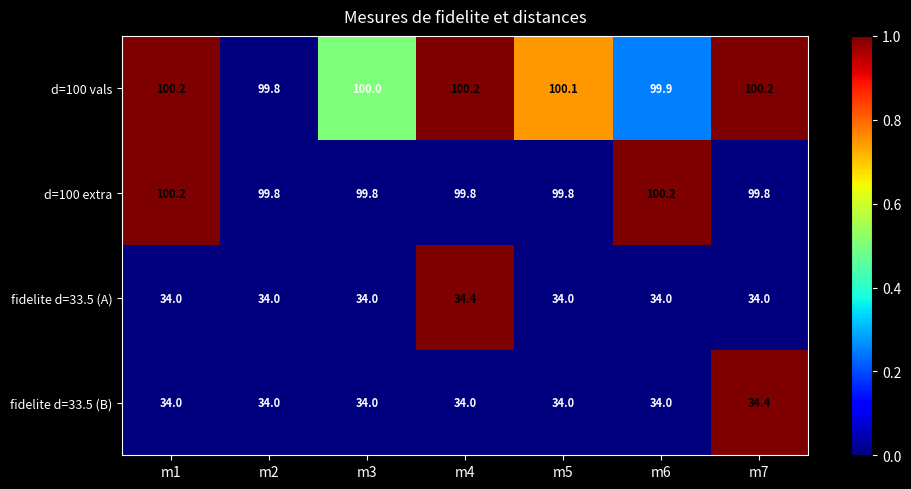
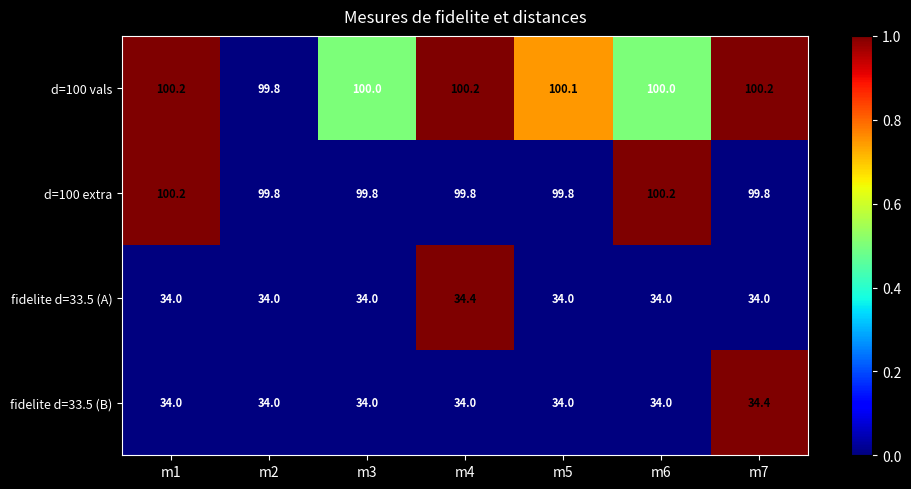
d=100 vals, m6: 99.9 -> 100.0
